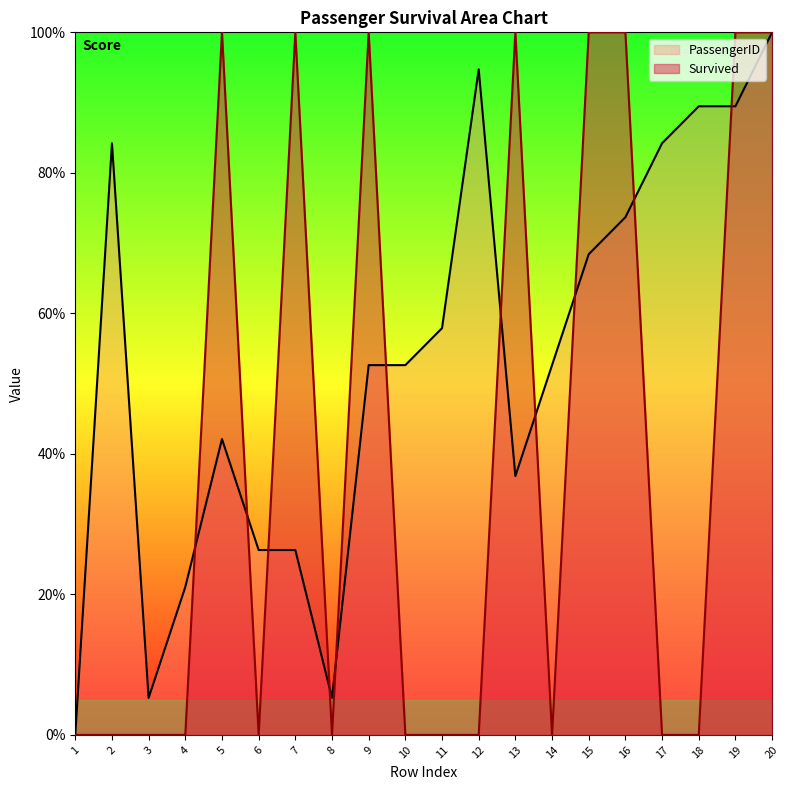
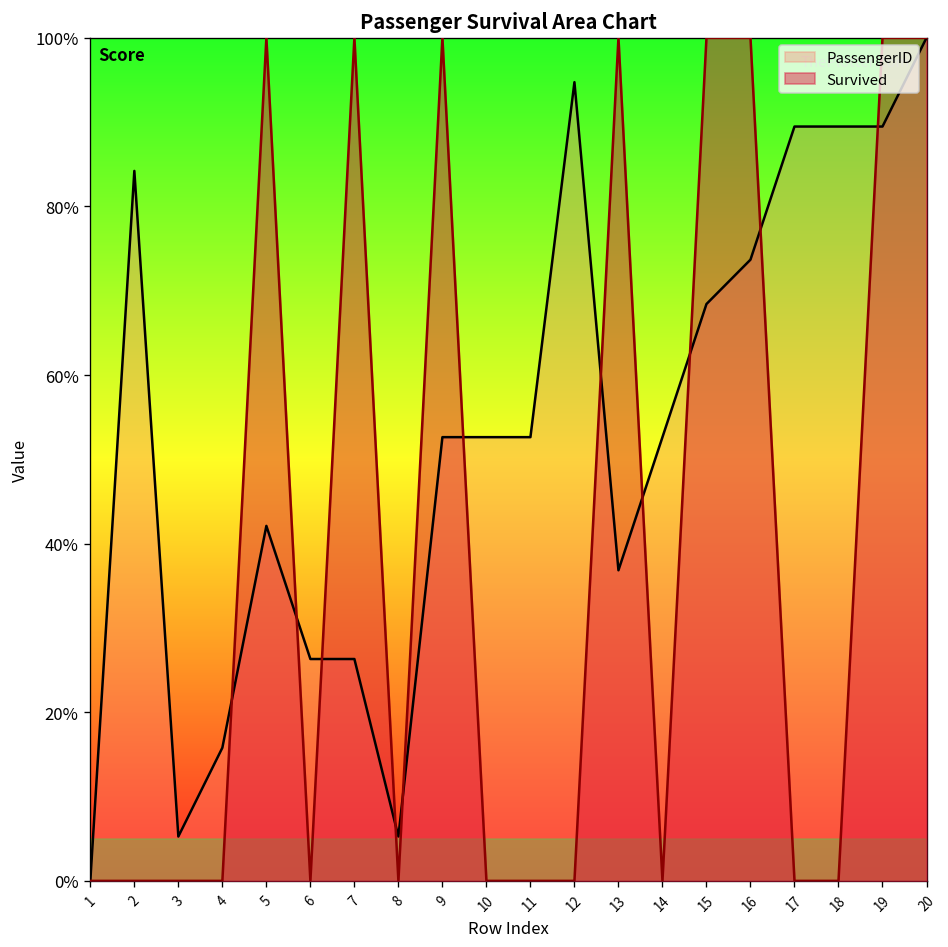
PassengerID, 4: 21% -> 16%
PassengerID, 11: 58% -> 53%
PassengerID, 17: 84% -> 89%
